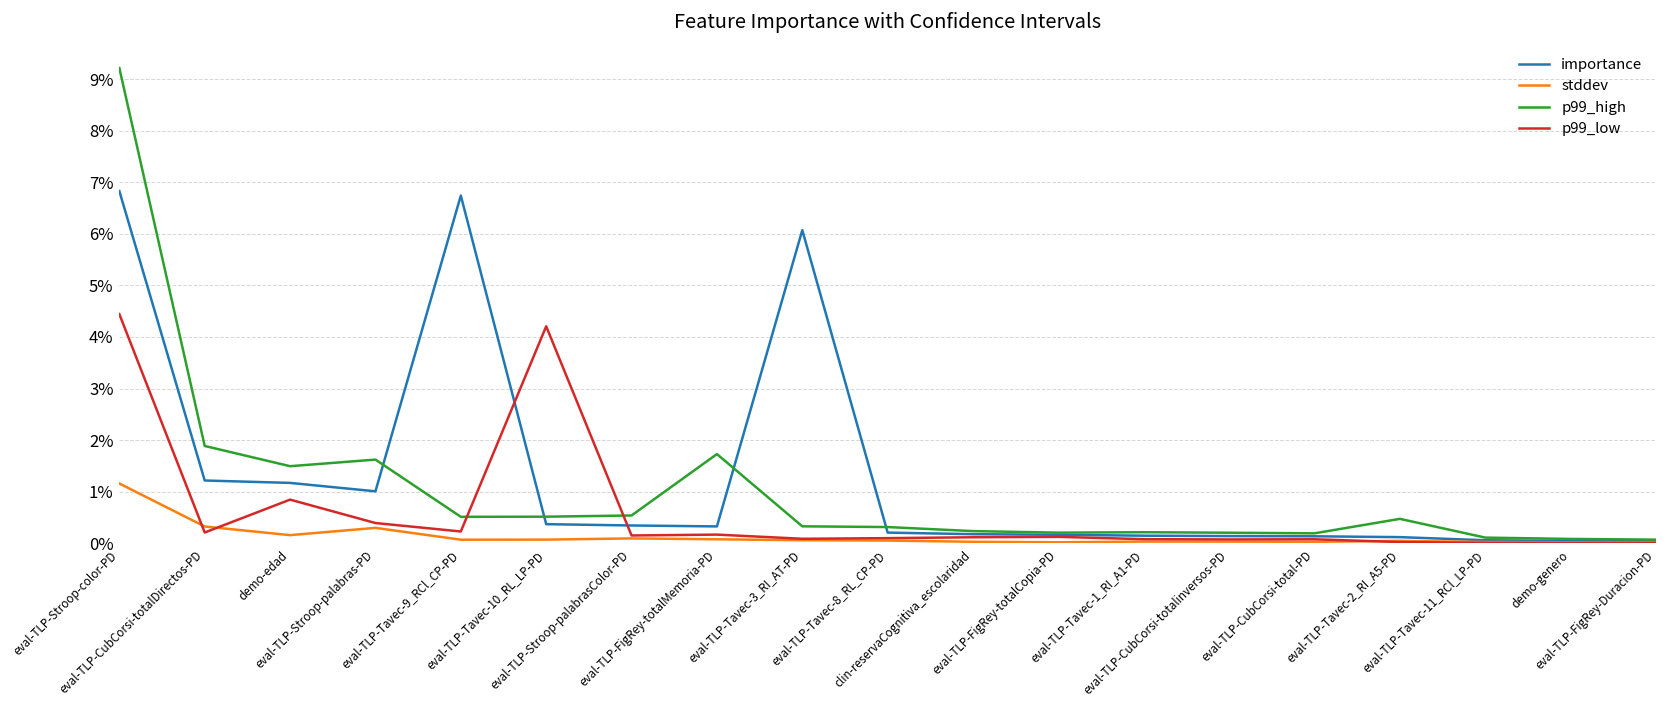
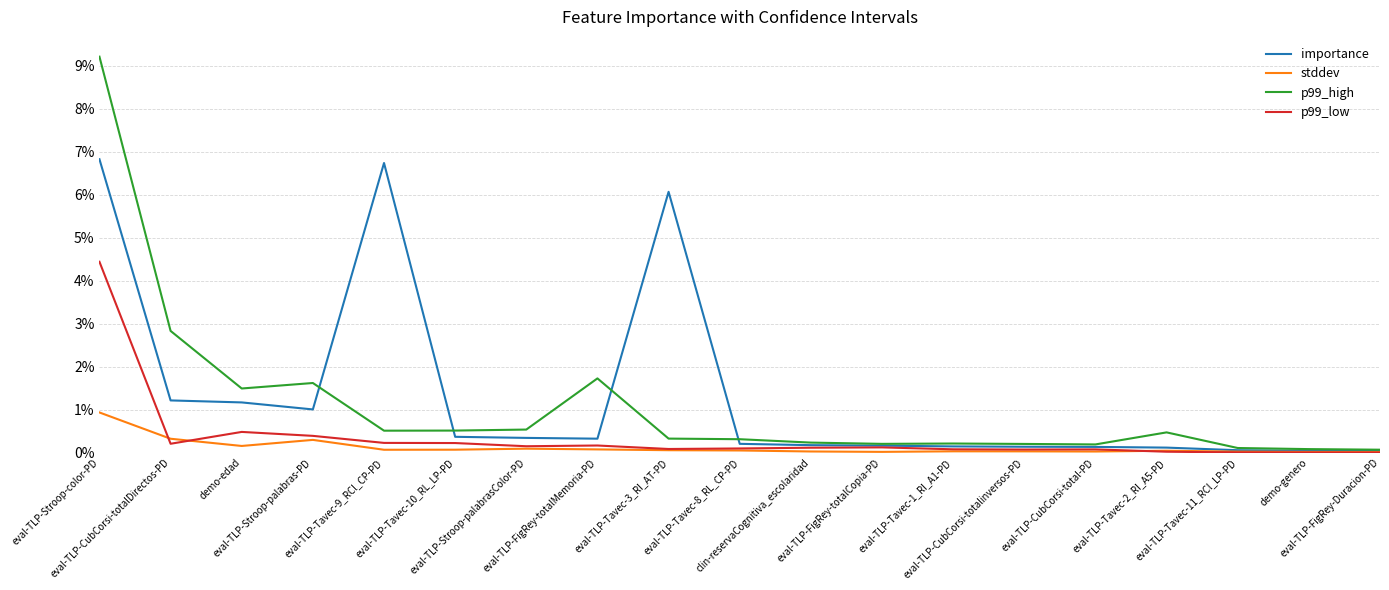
stddev, eval-TLP-Stroop-color-PD: 1.2% -> 0.9%
p99_high, eval-TLP-CubCorsi-totalDirectos-PD: 1.9% -> 2.8%
p99_low, demo-edad: 0.8% -> 0.5%
p99_low, eval-TLP-Tavec-10_RL_LP-PD: 4.2% -> 0.2%
